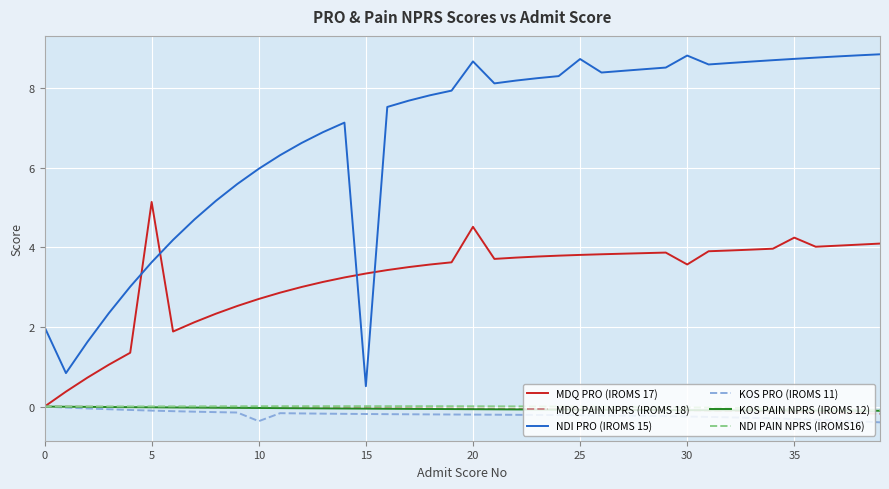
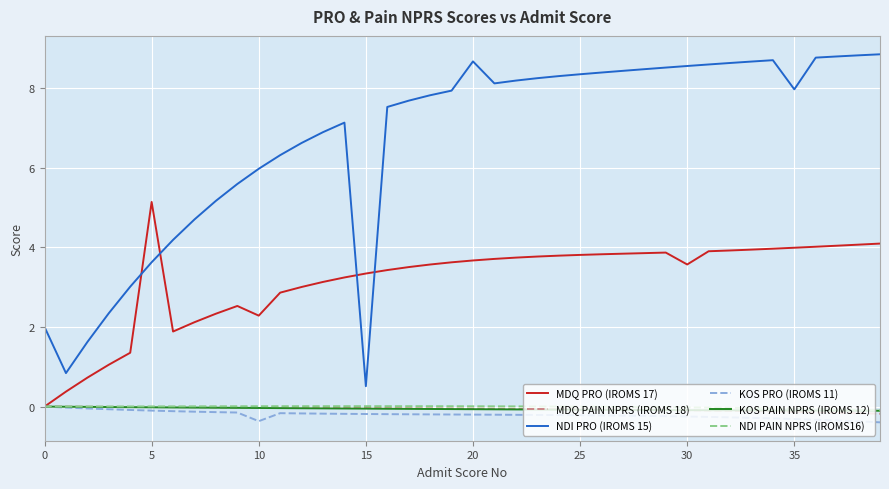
MDQ PRO (IROMS 17), 10: 2.7 -> 2.3
MDQ PRO (IROMS 17), 20: 4.5 -> 3.7
NDI PRO (IROMS 15), 25: 8.7 -> 8.3
NDI PRO (IROMS 15), 30: 8.8 -> 8.6
MDQ PRO (IROMS 17), 35: 4.2 -> 4.0
NDI PRO (IROMS 15), 35: 8.7 -> 8.0
